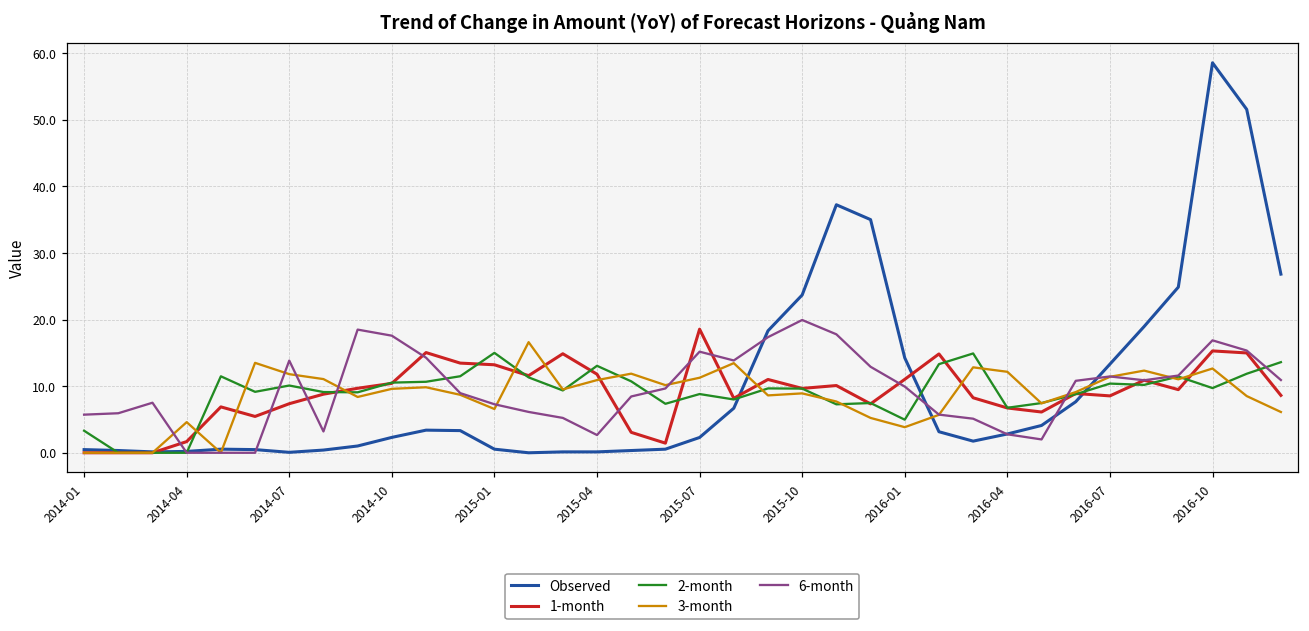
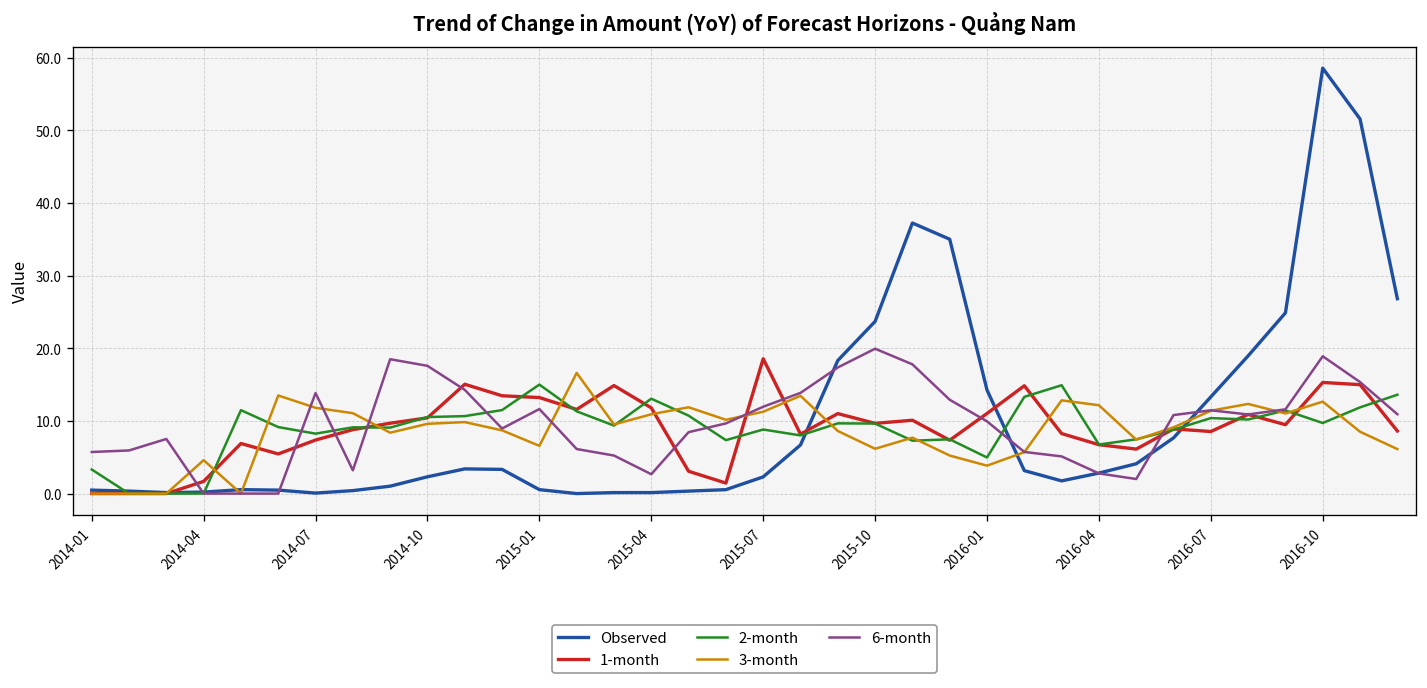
2-month, 2014-07: 10 -> 8
6-month, 2015-01: 7 -> 12
6-month, 2015-07: 15 -> 12
3-month, 2015-10: 9 -> 6
6-month, 2016-10: 17 -> 19
